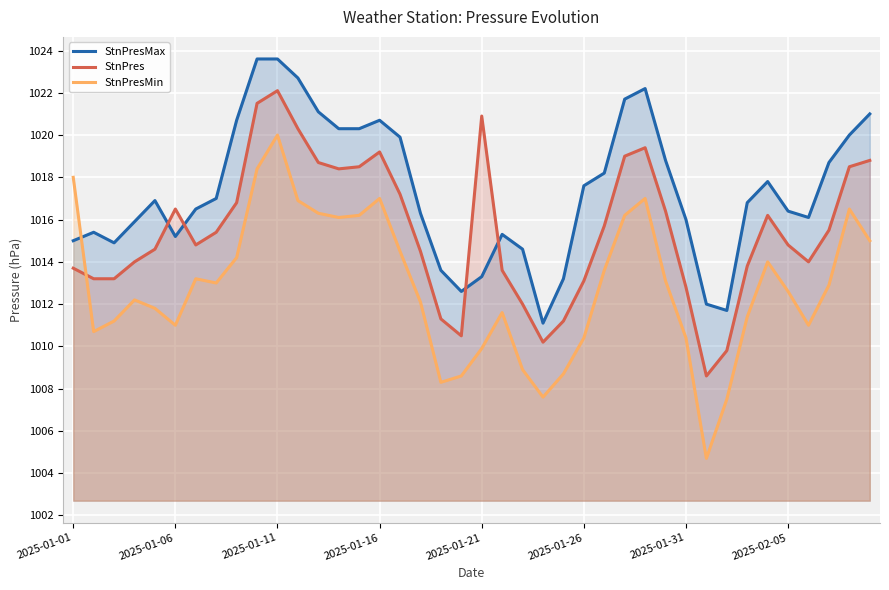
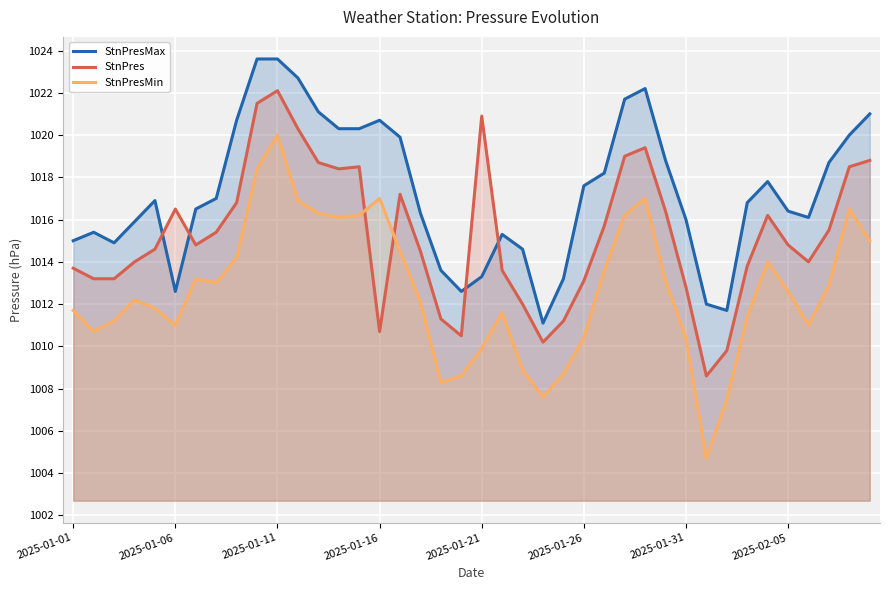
StnPresMin, 2025-01-01: 1018.0 -> 1011.7
StnPresMax, 2025-01-06: 1015.2 -> 1012.6
StnPres, 2025-01-16: 1019.2 -> 1010.7
